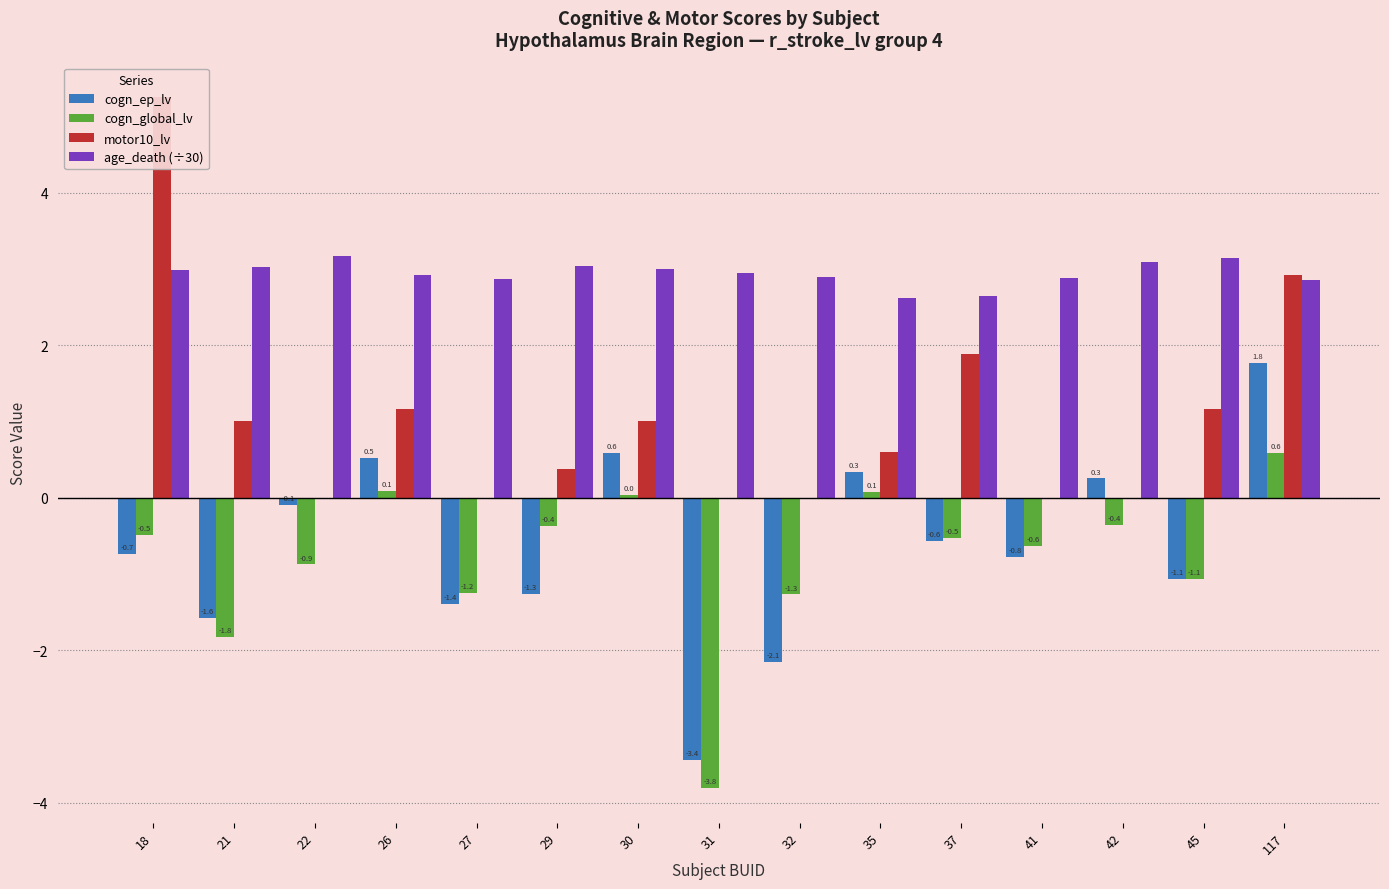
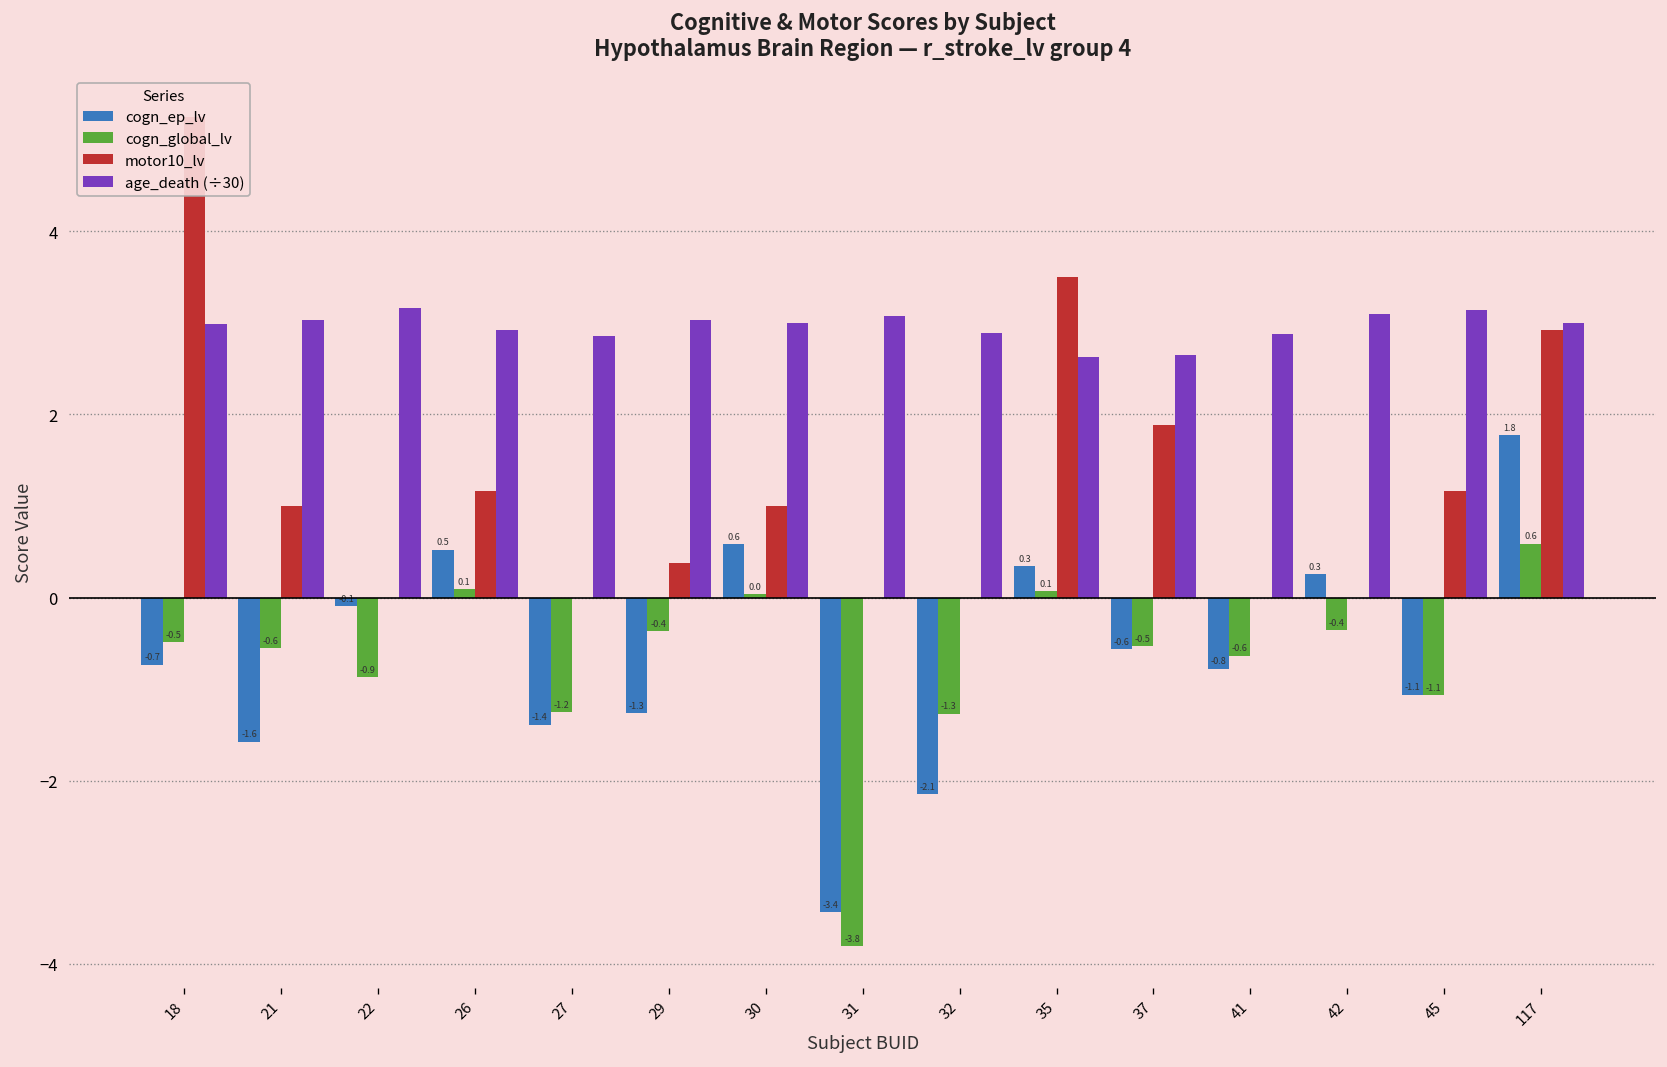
cogn_global_lv, 21: -1.8 -> -0.6
age_death (÷30), 31: 2.9 -> 3.1
motor10_lv, 35: 0.6 -> 3.5
age_death (÷30), 117: 2.8 -> 3.0
